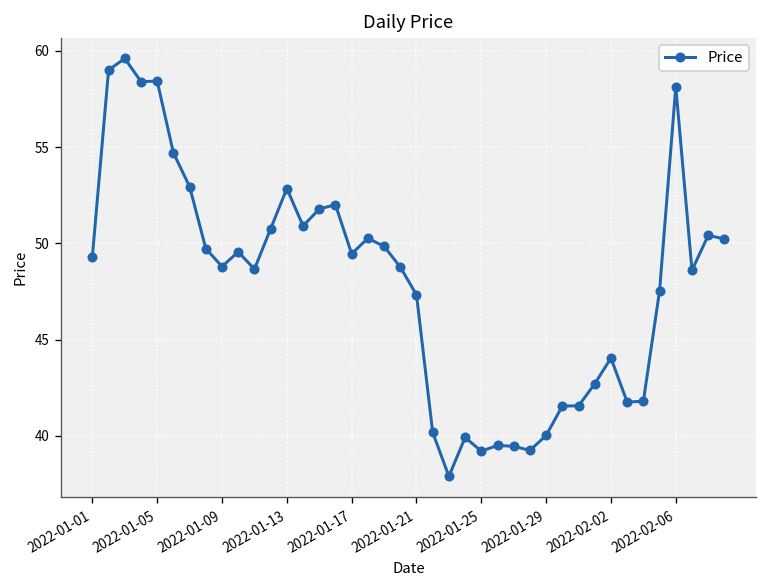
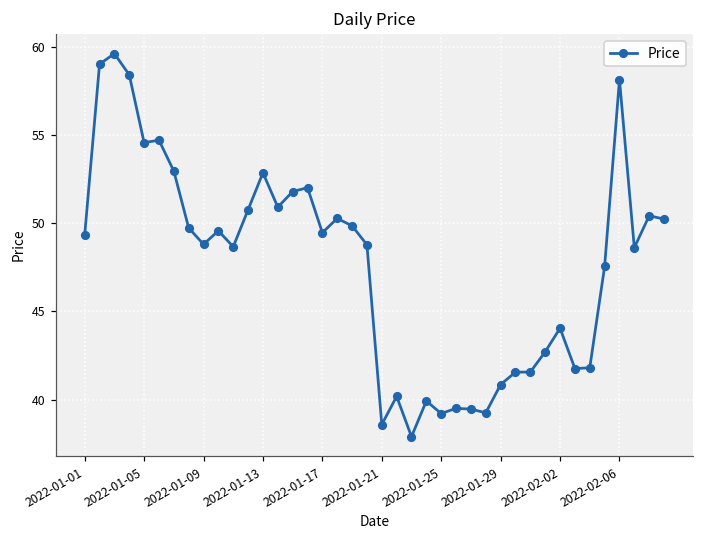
2022-01-05: 58.4 -> 54.6
2022-01-21: 47.3 -> 38.6
2022-01-29: 40.0 -> 40.9
